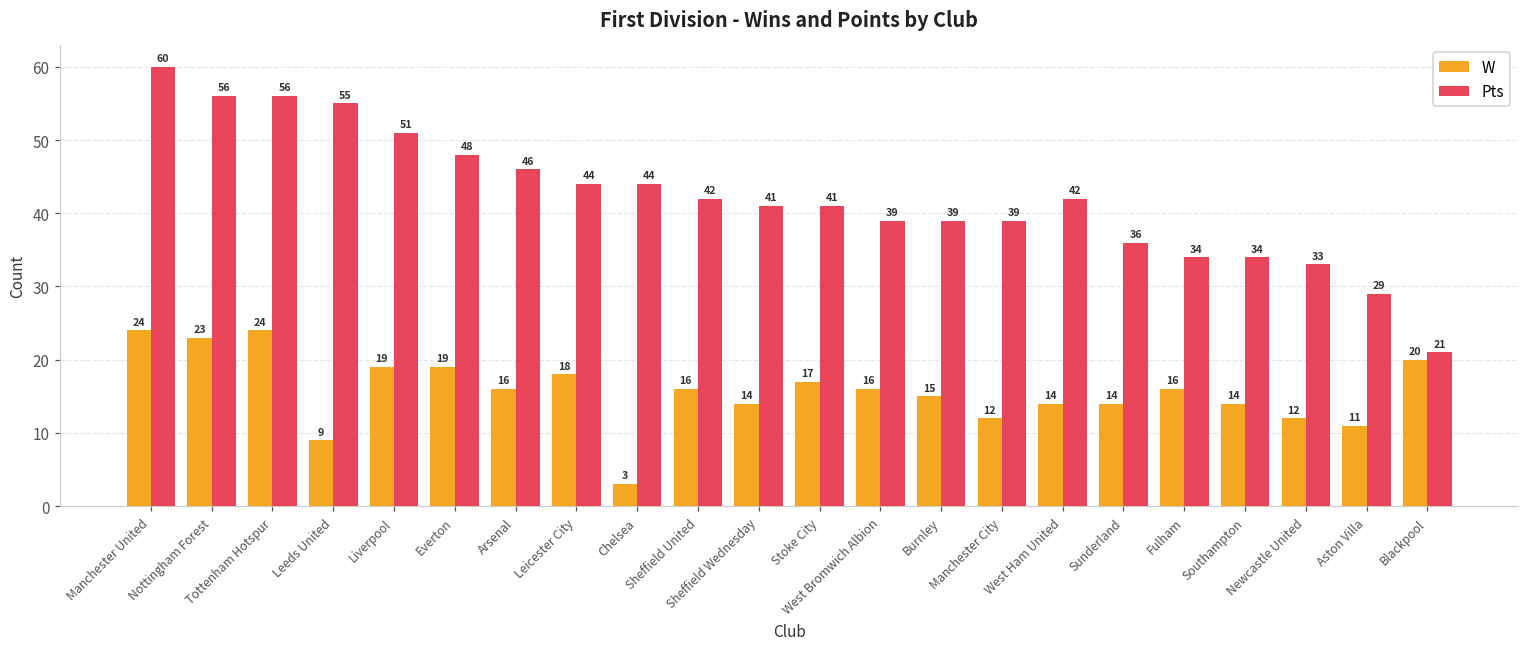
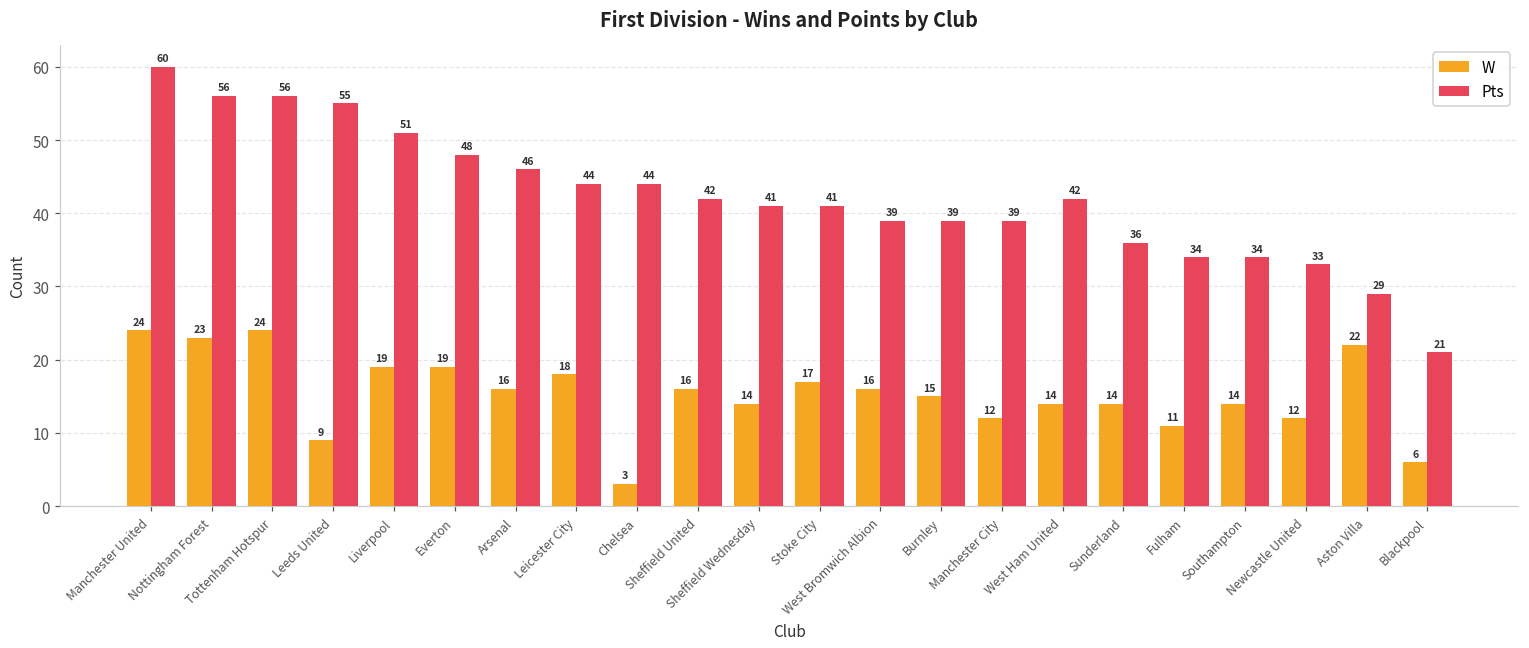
W, Fulham: 16 -> 11
W, Aston Villa: 11 -> 22
W, Blackpool: 20 -> 6
